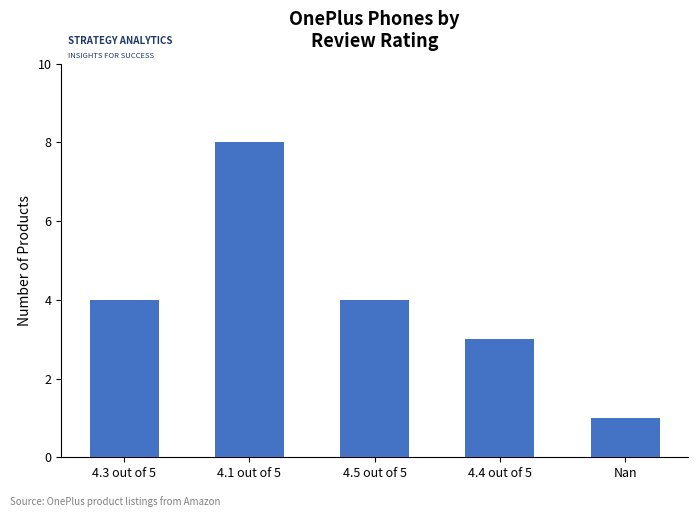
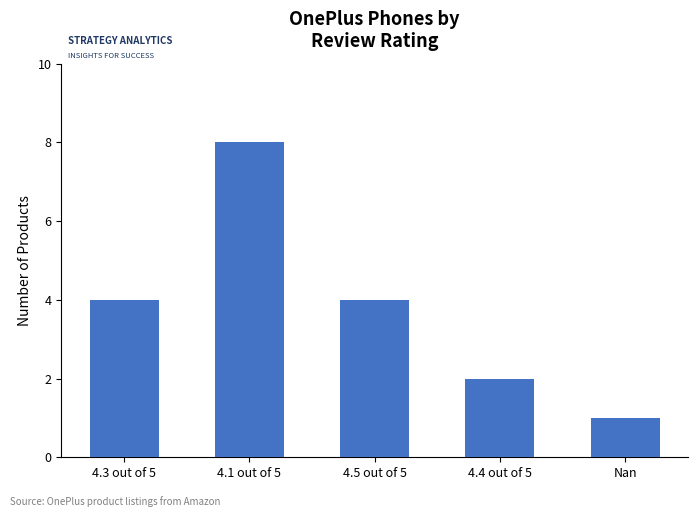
4.4 out of 5: 3 -> 2
